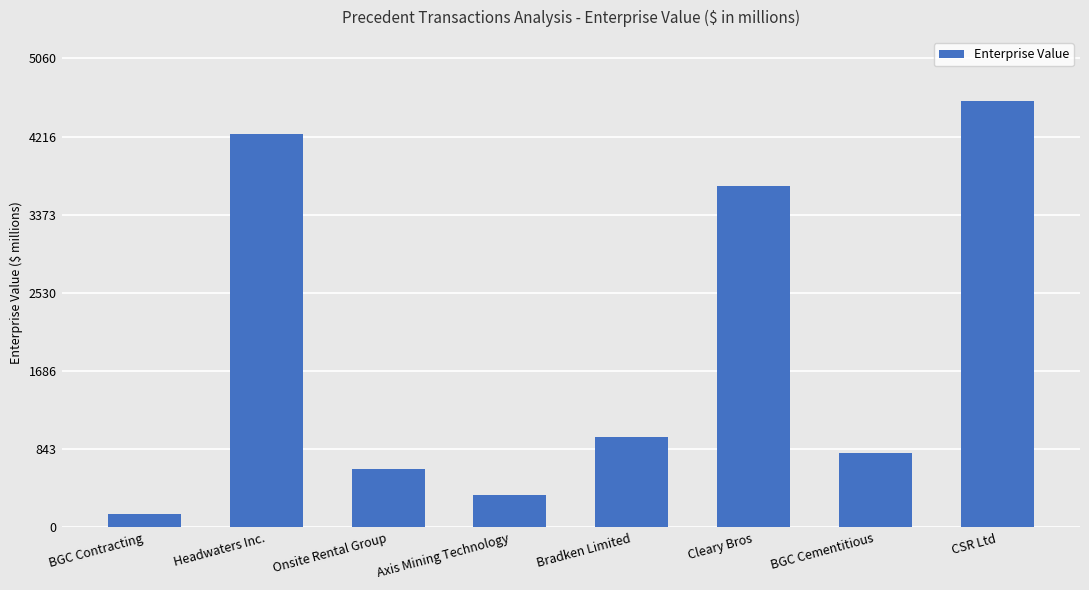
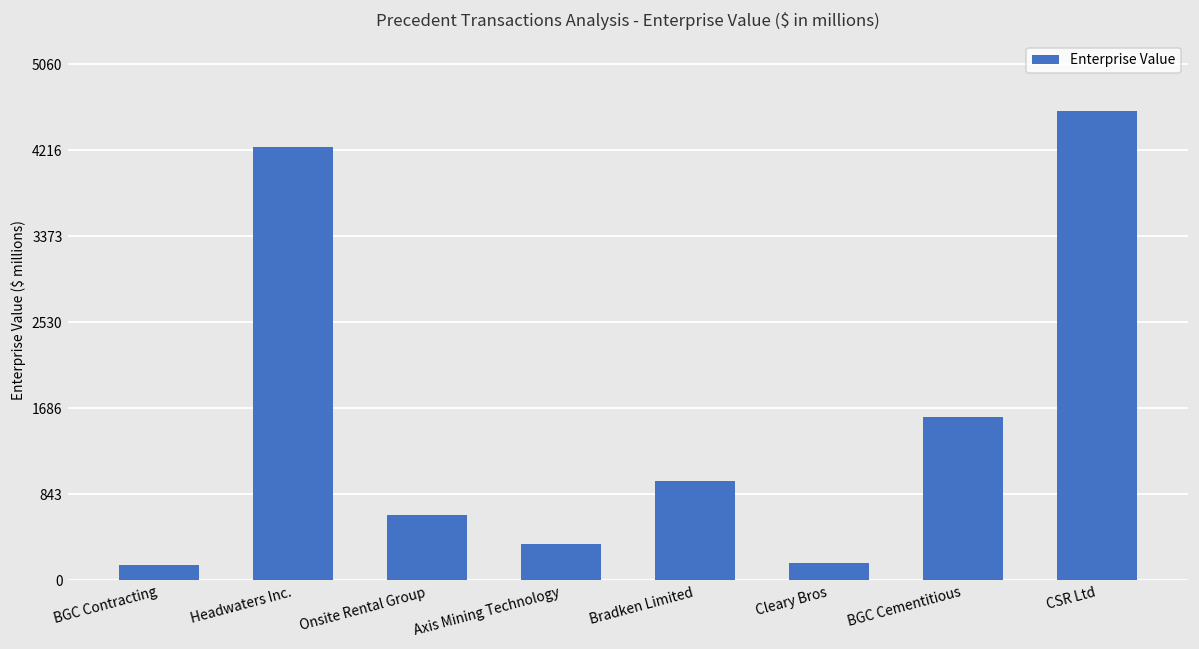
Cleary Bros: 3700 -> 200
BGC Cementitious: 800 -> 1600
